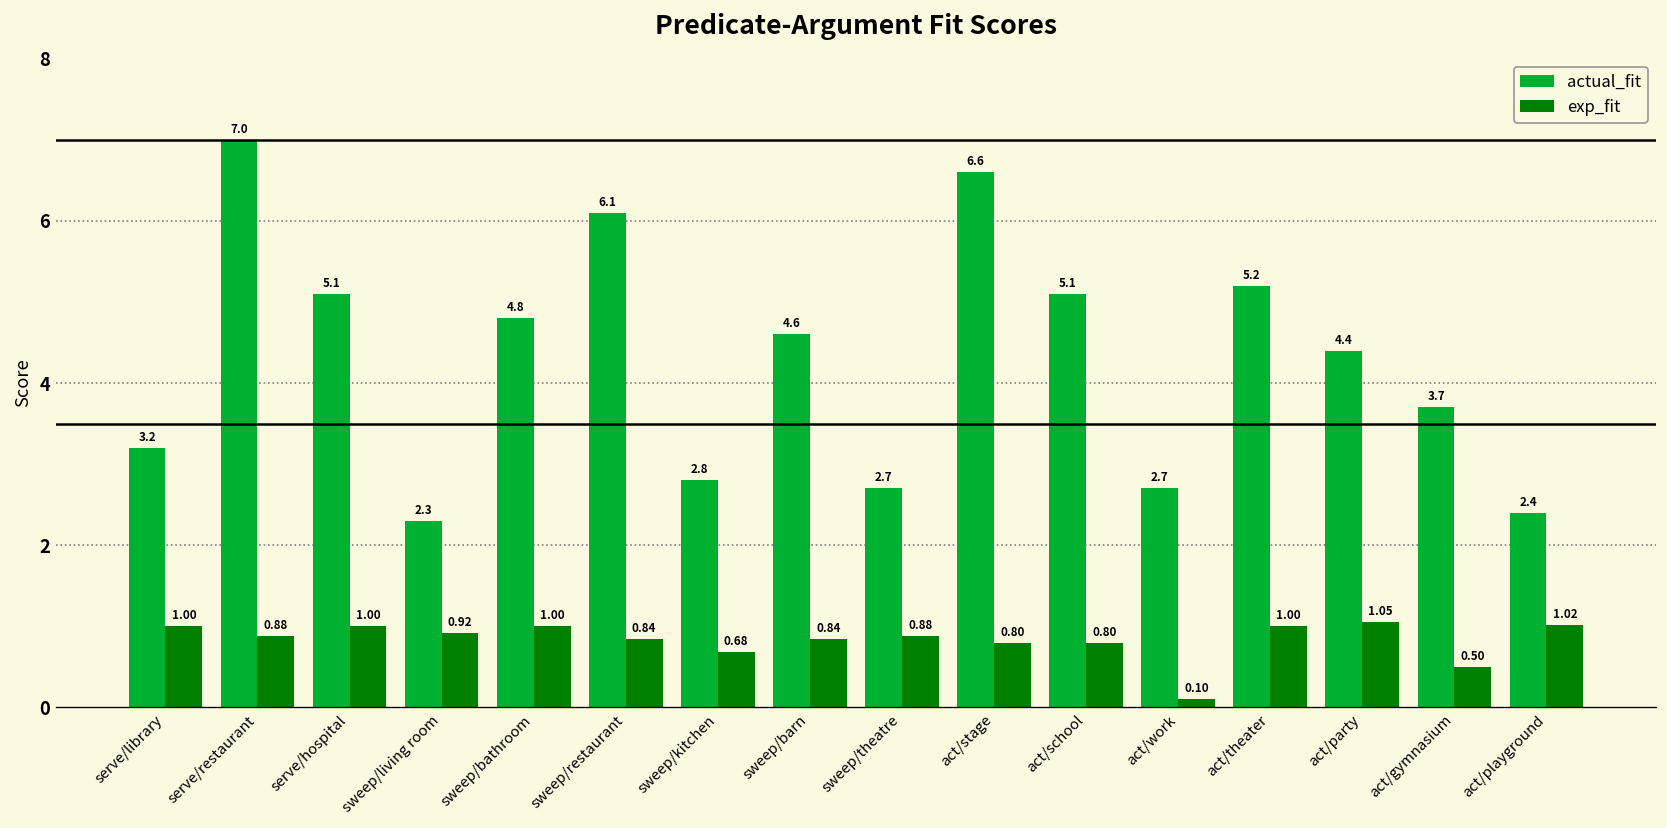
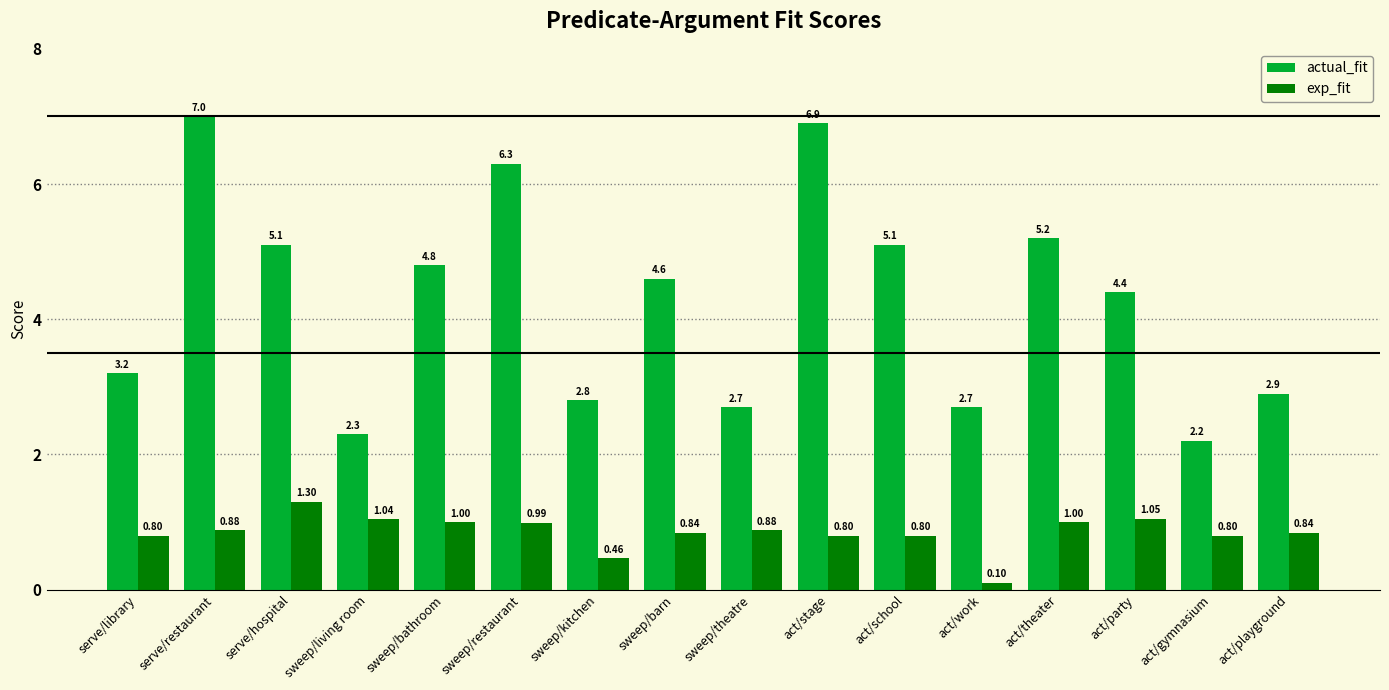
exp_fit, serve/library: 1.00 -> 0.80
exp_fit, serve/hospital: 1.00 -> 1.30
exp_fit, sweep/living room: 0.92 -> 1.04
actual_fit, sweep/restaurant: 6.1 -> 6.3
exp_fit, sweep/restaurant: 0.84 -> 0.99
exp_fit, sweep/kitchen: 0.68 -> 0.46
actual_fit, act/stage: 6.6 -> 6.9
actual_fit, act/gymnasium: 3.7 -> 2.2
exp_fit, act/gymnasium: 0.50 -> 0.80
actual_fit, act/playground: 2.4 -> 2.9
exp_fit, act/playground: 1.02 -> 0.84
